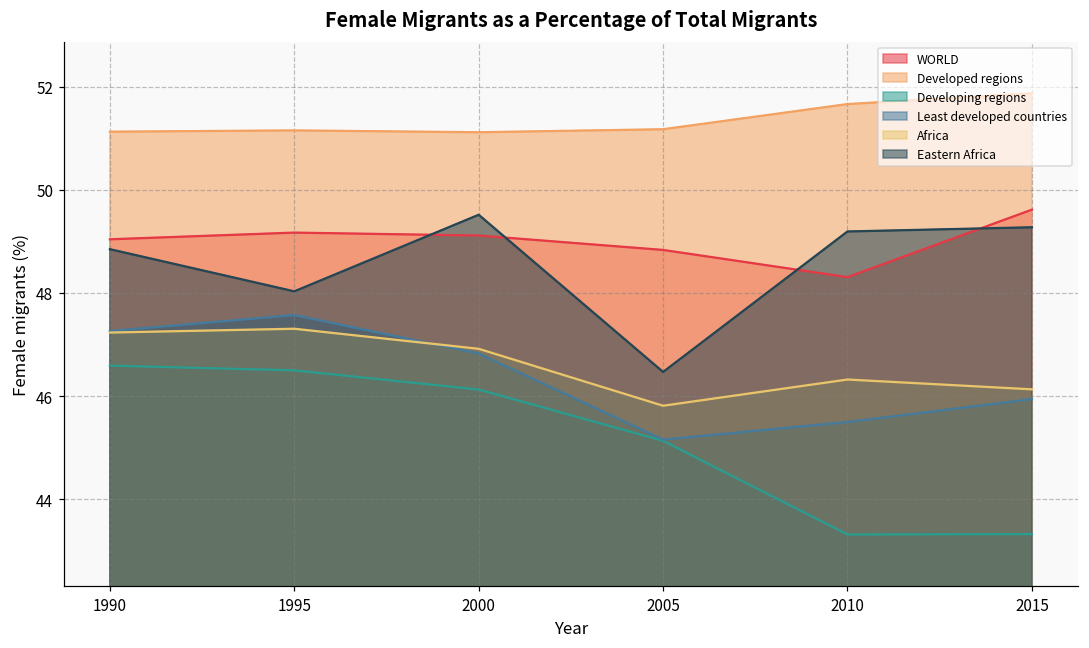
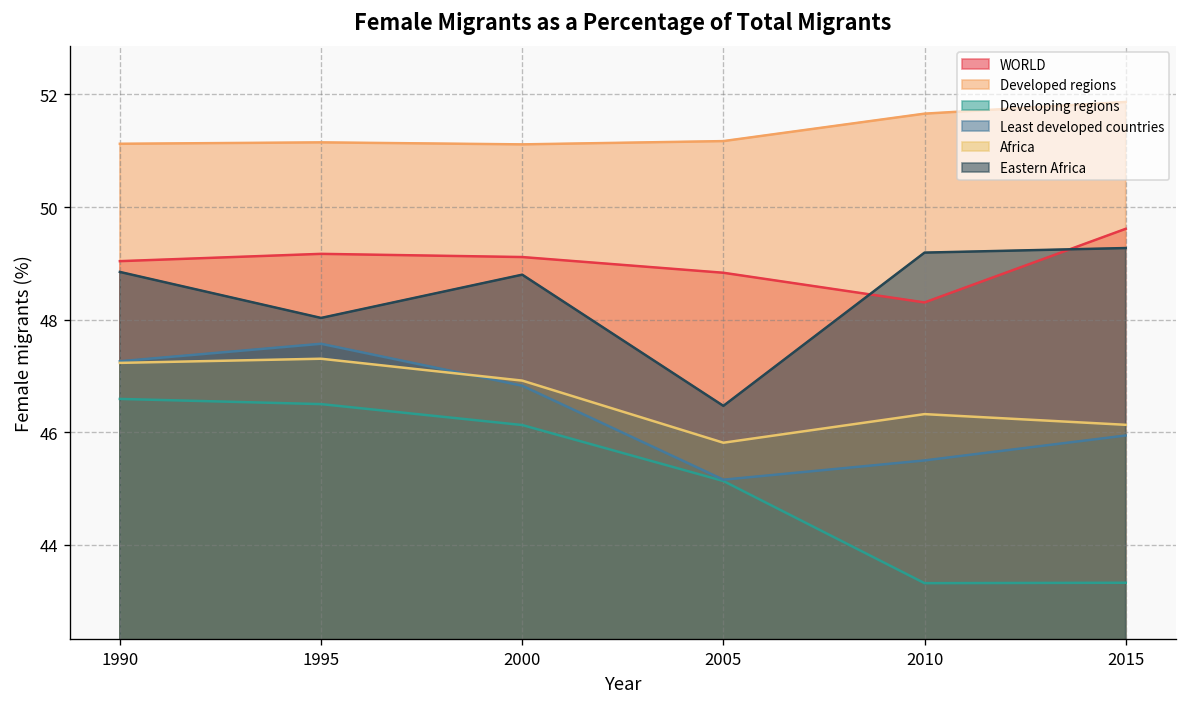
Eastern Africa, 2000: 49.5 -> 48.8
